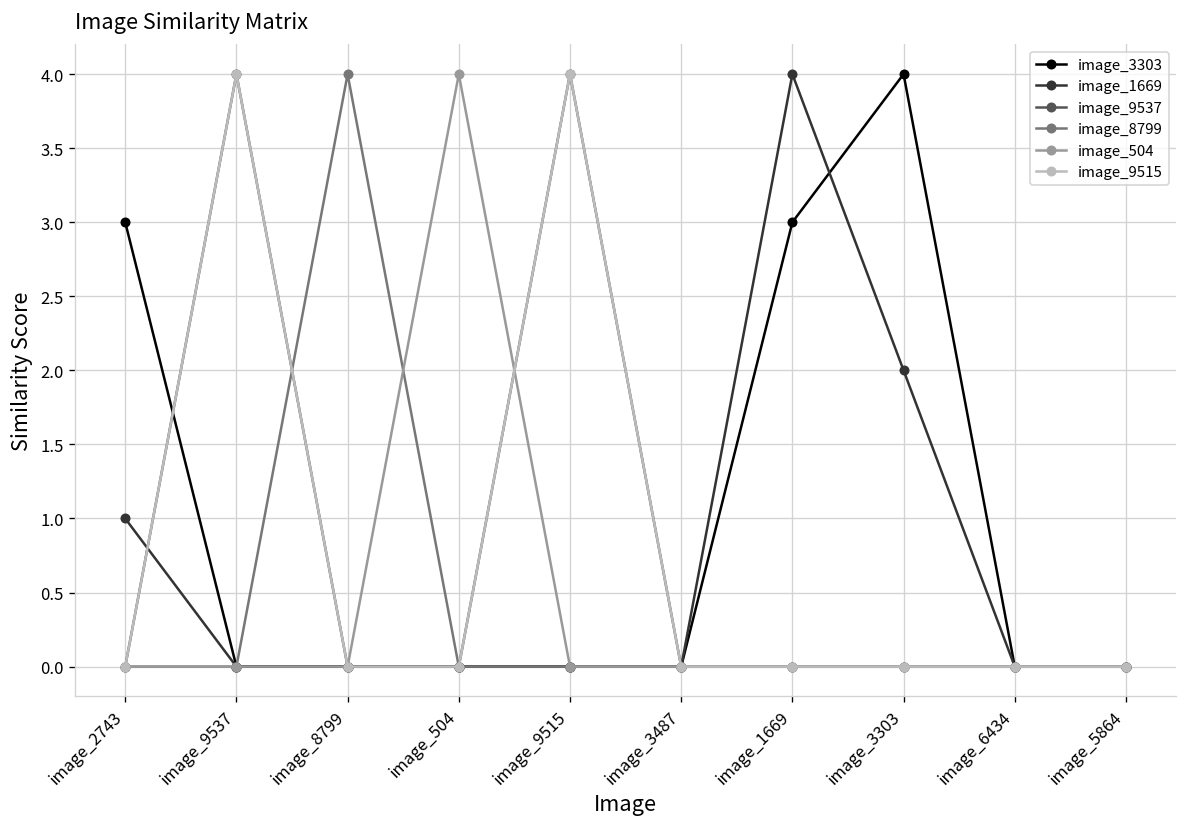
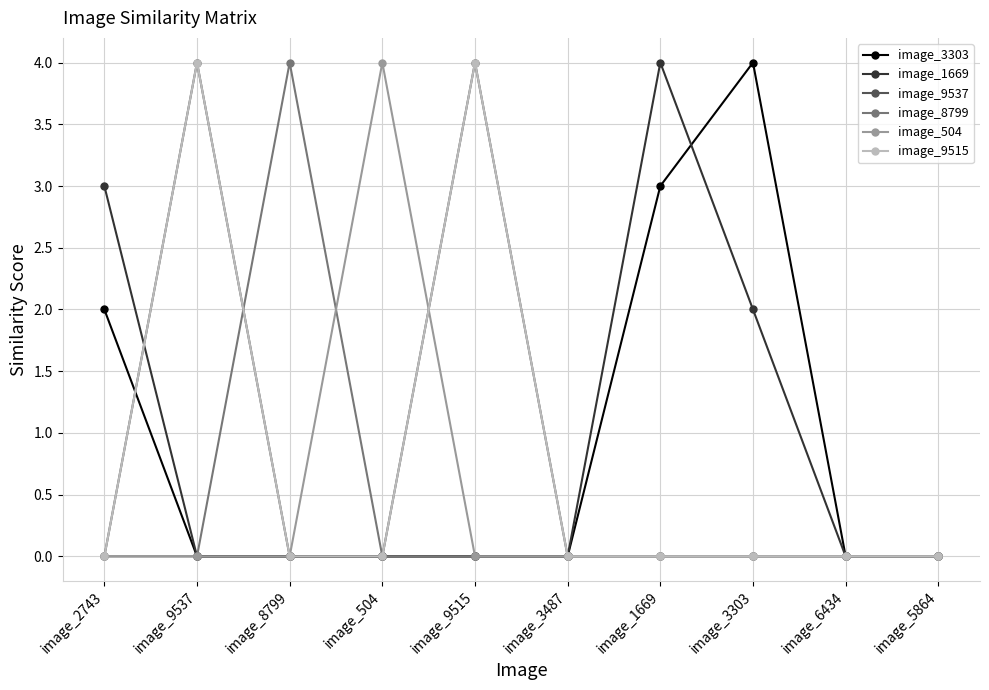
image_3303, image_2743: 3 -> 2
image_1669, image_2743: 1 -> 3
